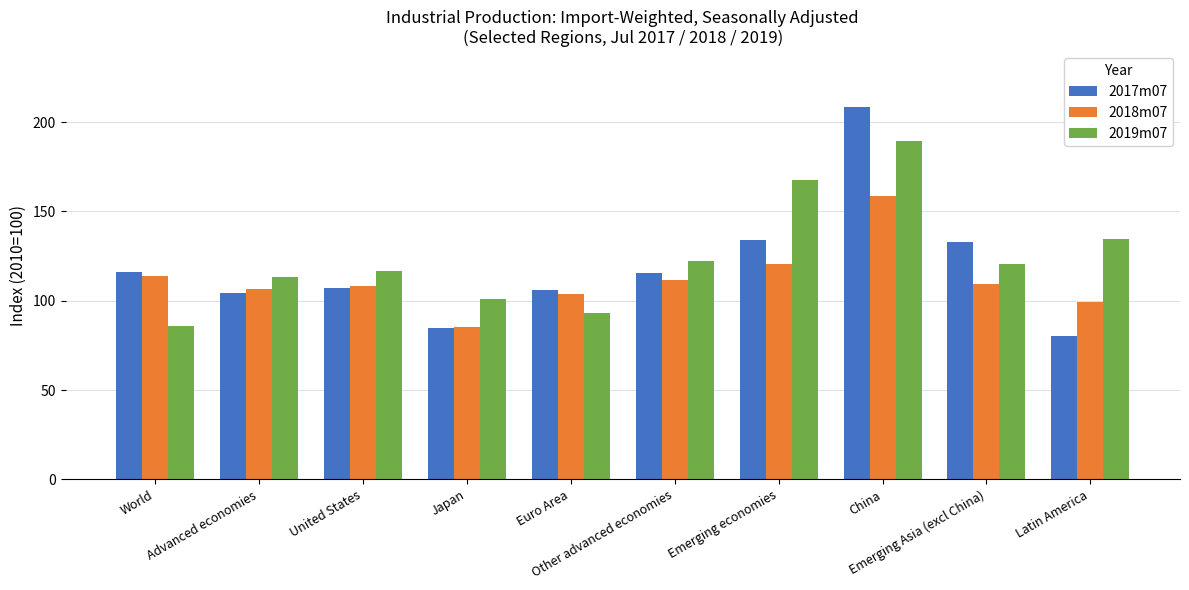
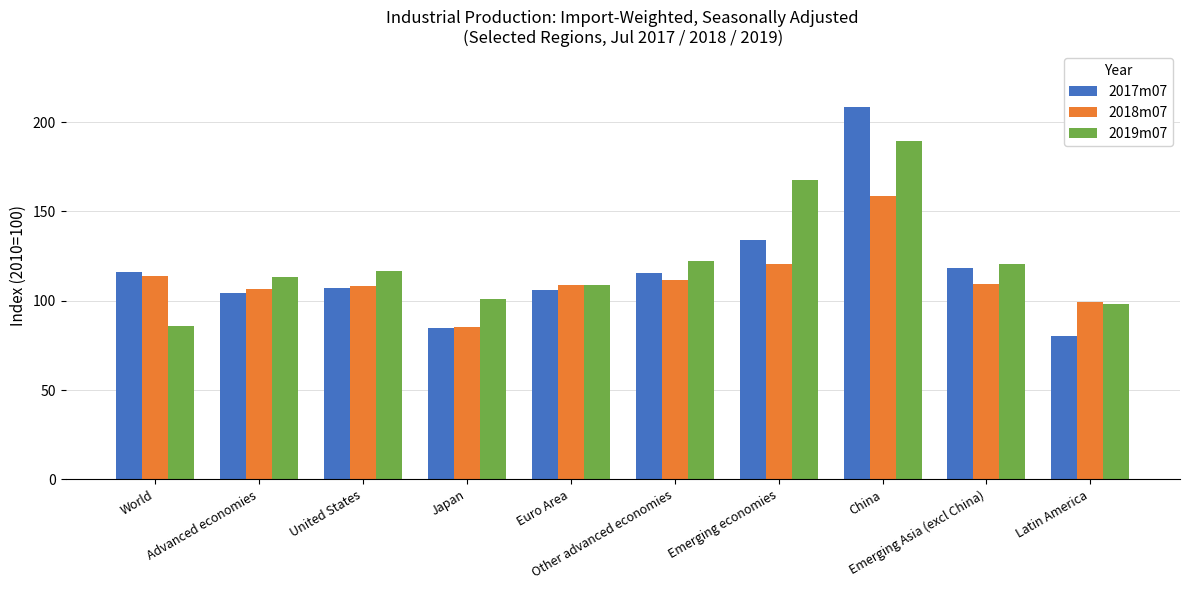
2018m07, Euro Area: 104 -> 109
2019m07, Euro Area: 93 -> 109
2017m07, Emerging Asia (excl China): 133 -> 119
2019m07, Latin America: 134 -> 98
